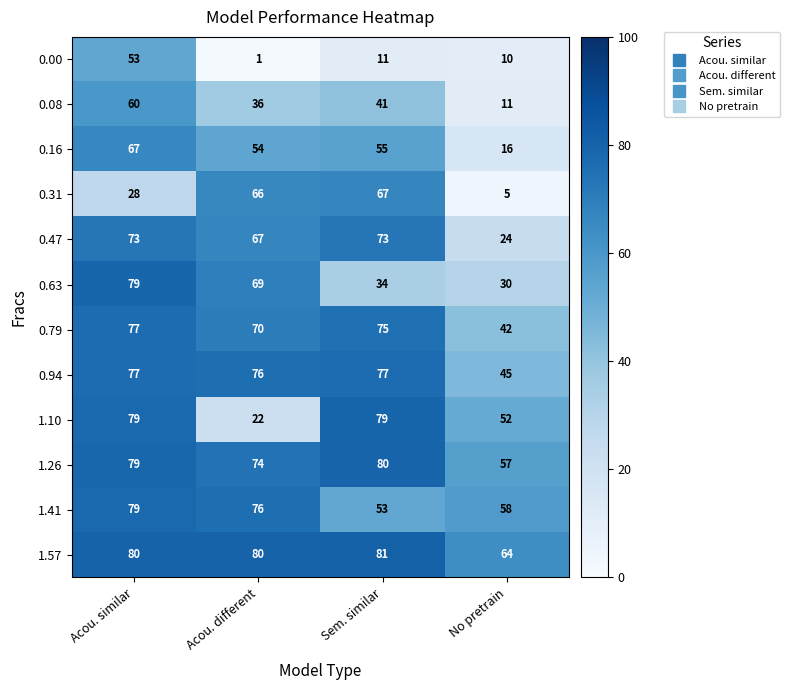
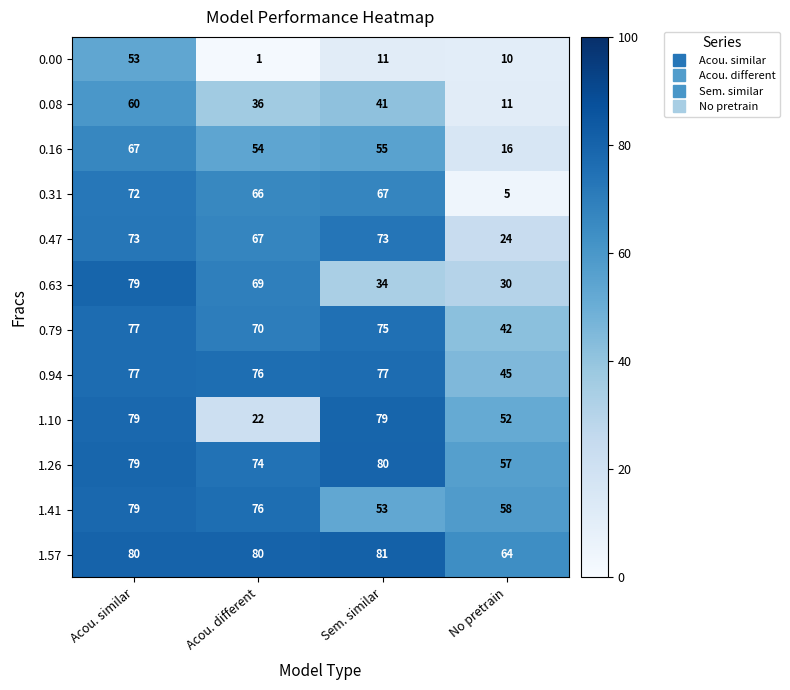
0.31, Acou. similar: 28 -> 72
